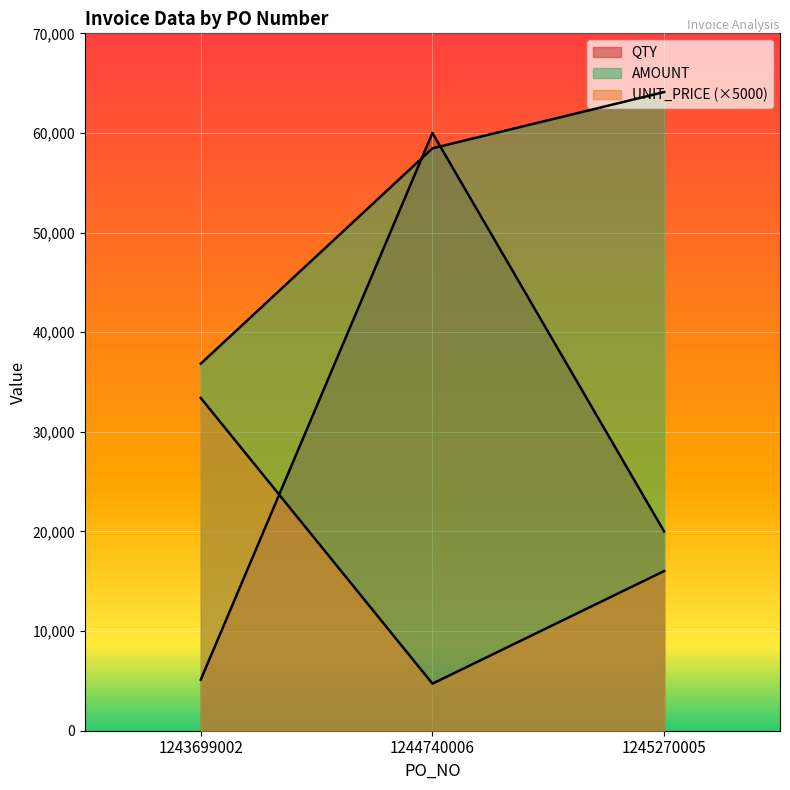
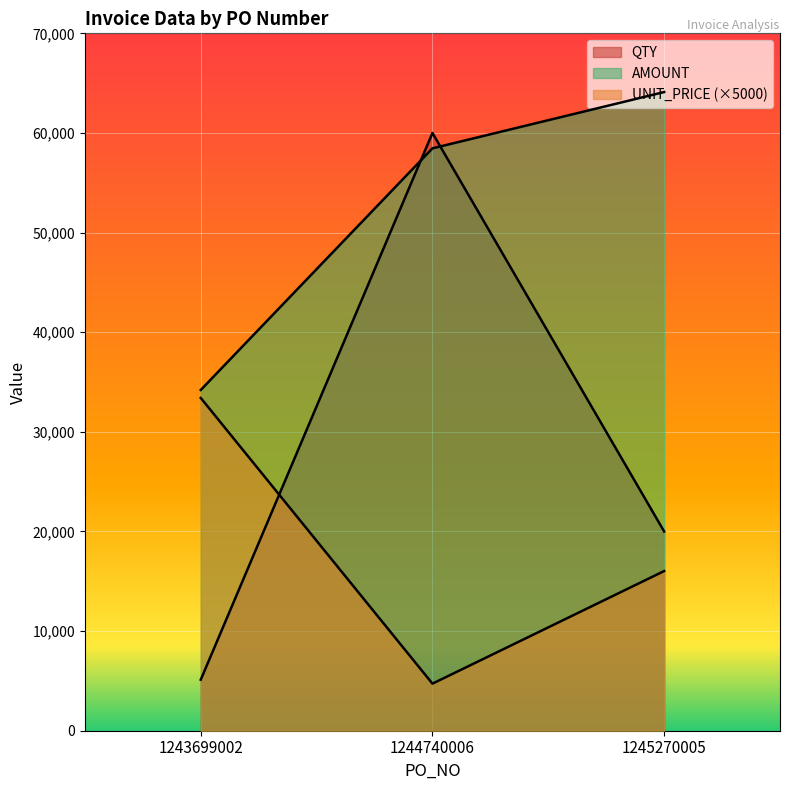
AMOUNT, 1243699002: 37,000 -> 34,000
